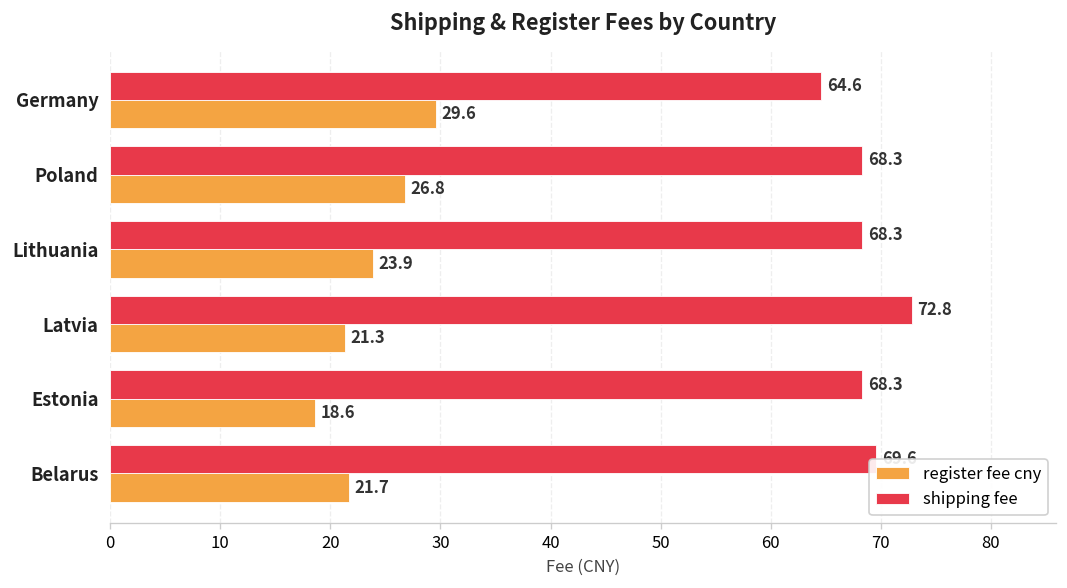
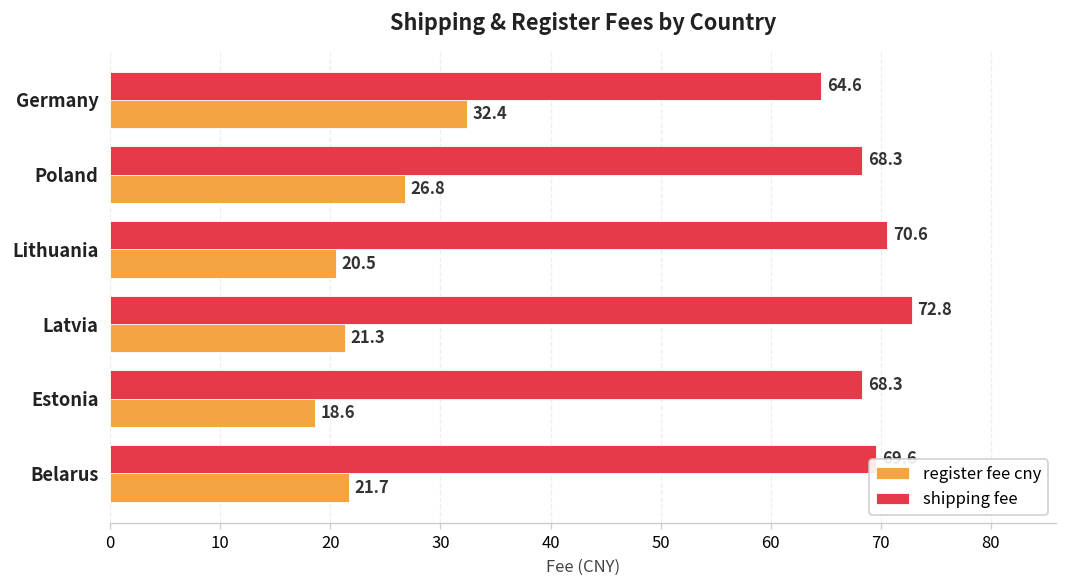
register fee cny, Germany: 29.6 -> 32.4
shipping fee, Lithuania: 68.3 -> 70.6
register fee cny, Lithuania: 23.9 -> 20.5
